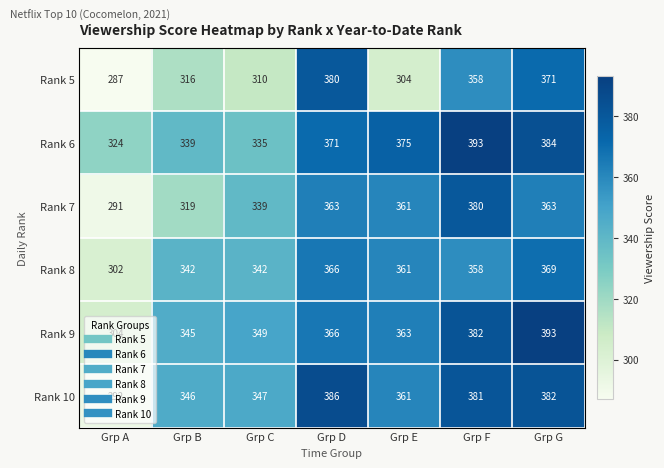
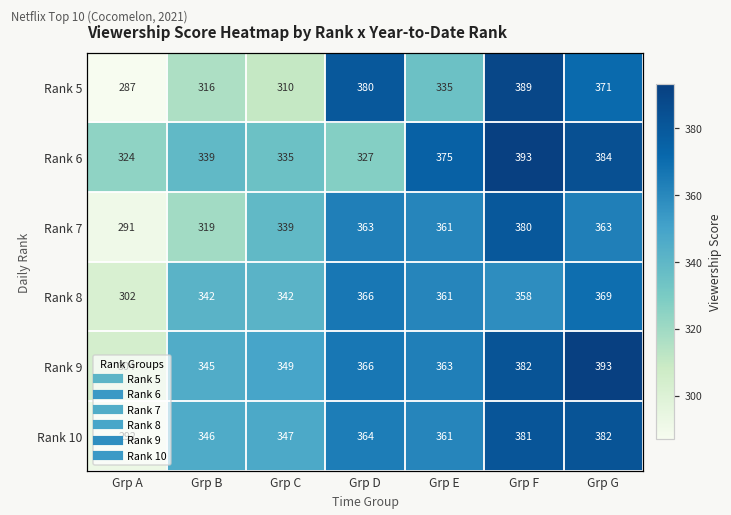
Rank 5, Grp E: 304 -> 335
Rank 5, Grp F: 358 -> 389
Rank 6, Grp D: 371 -> 327
Rank 10, Grp D: 386 -> 364
